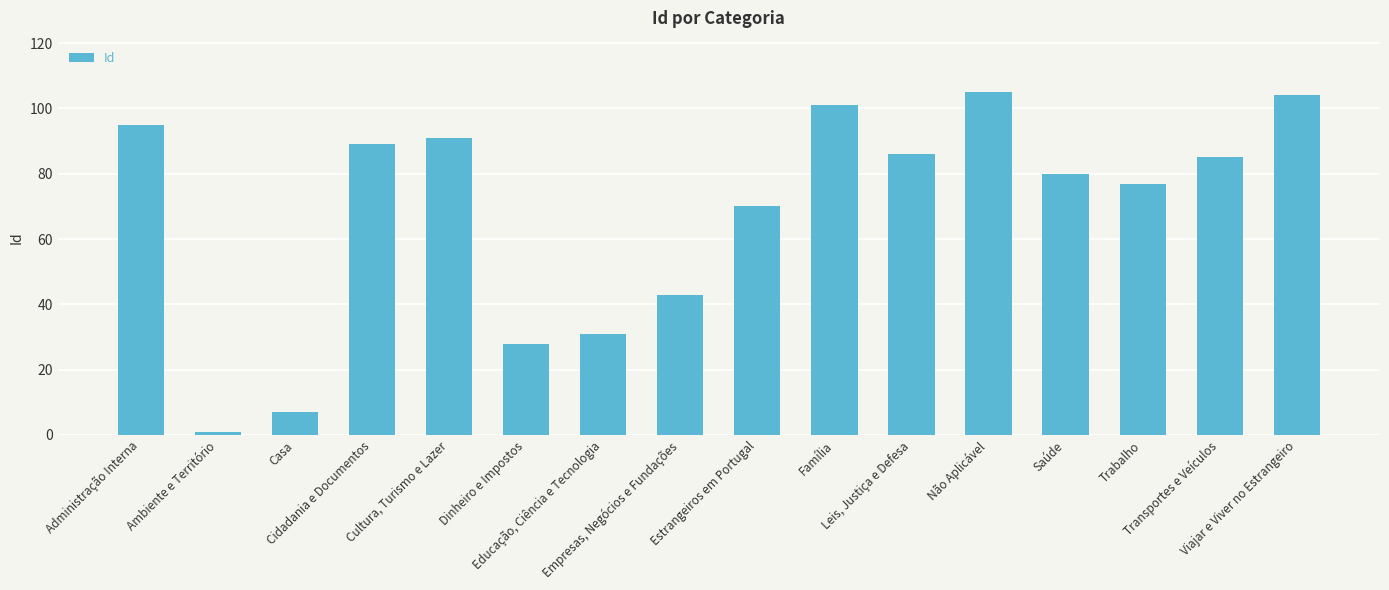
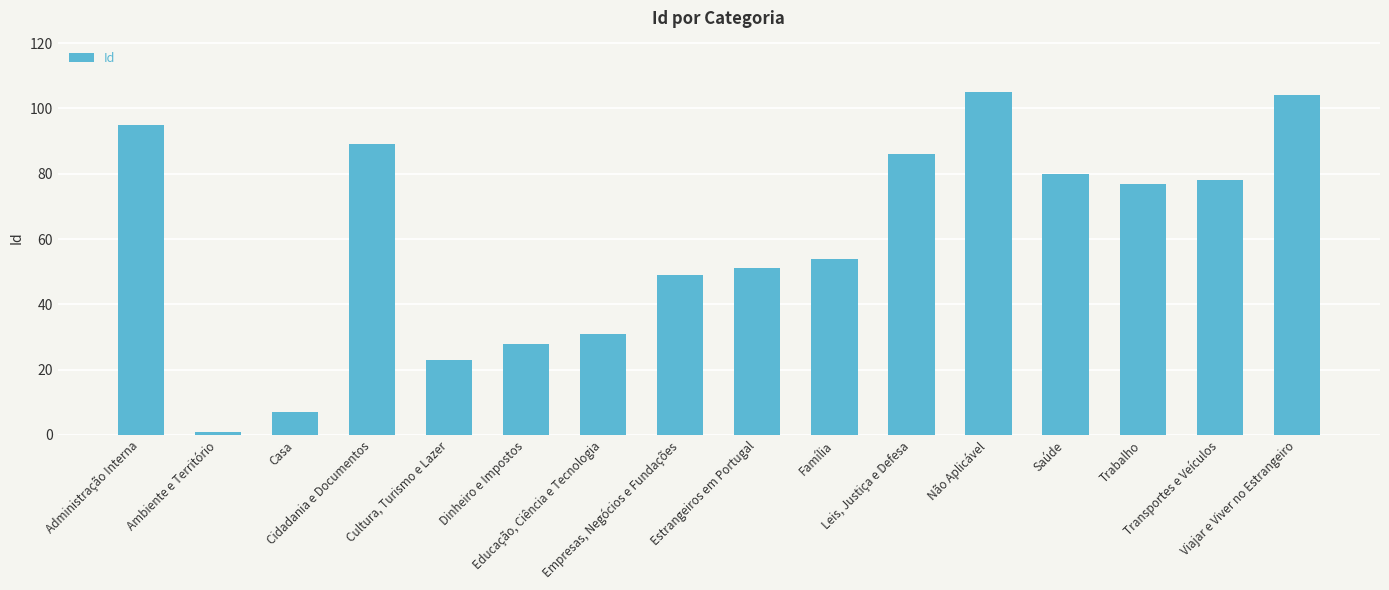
Cultura, Turismo e Lazer: 91 -> 23
Empresas, Negócios e Fundações: 43 -> 49
Estrangeiros em Portugal: 70 -> 51
Família: 101 -> 54
Transportes e Veículos: 85 -> 78
